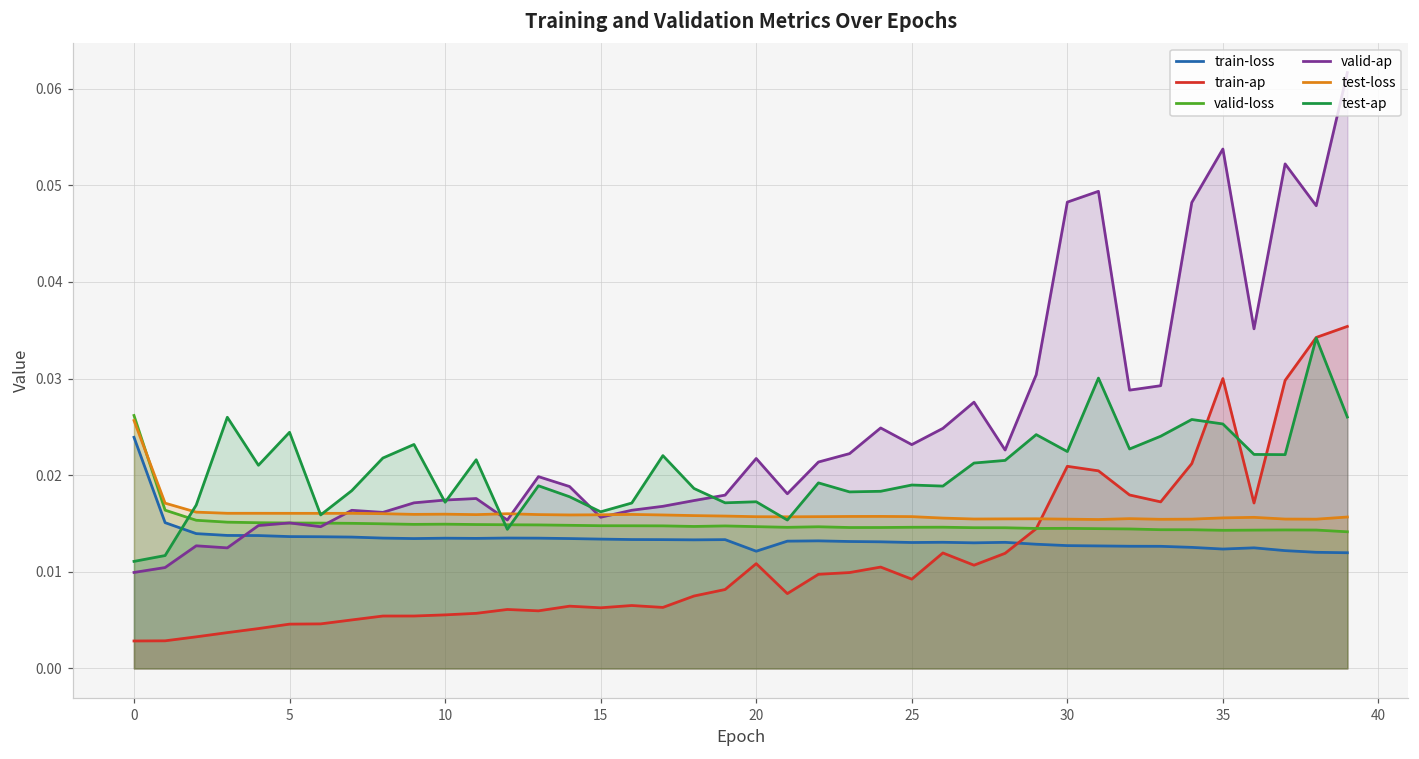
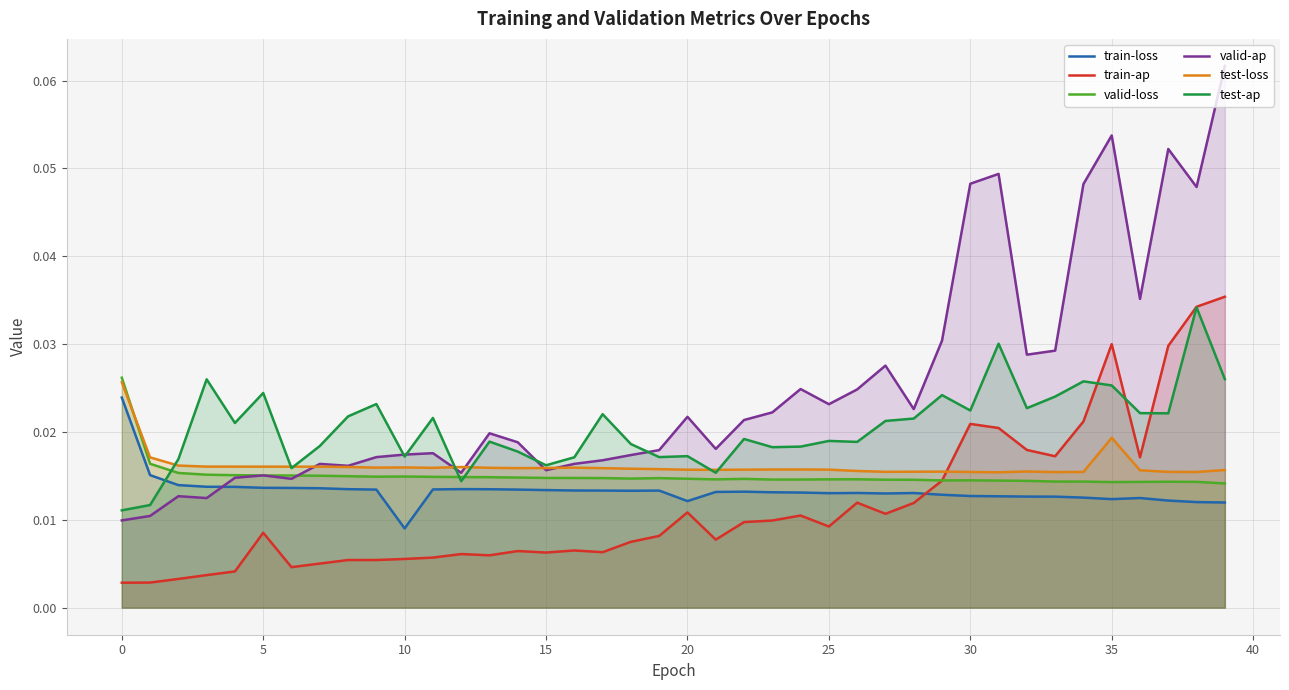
train-ap, 5: 0.005 -> 0.009
train-loss, 10: 0.013 -> 0.009
test-loss, 35: 0.016 -> 0.019
